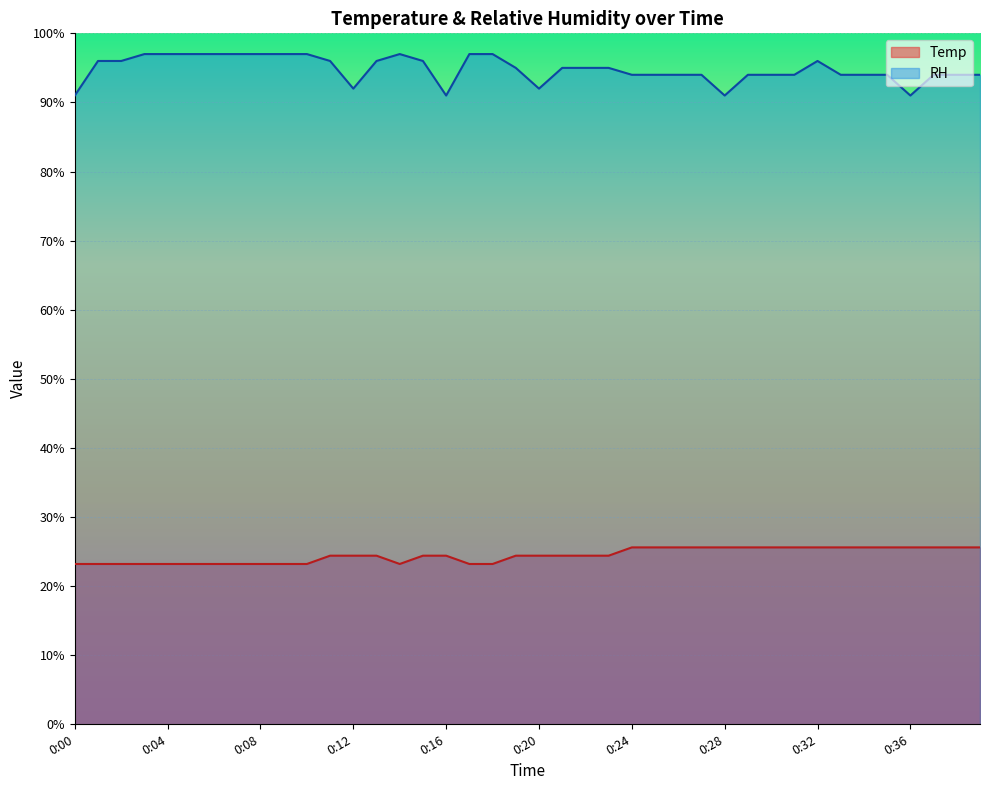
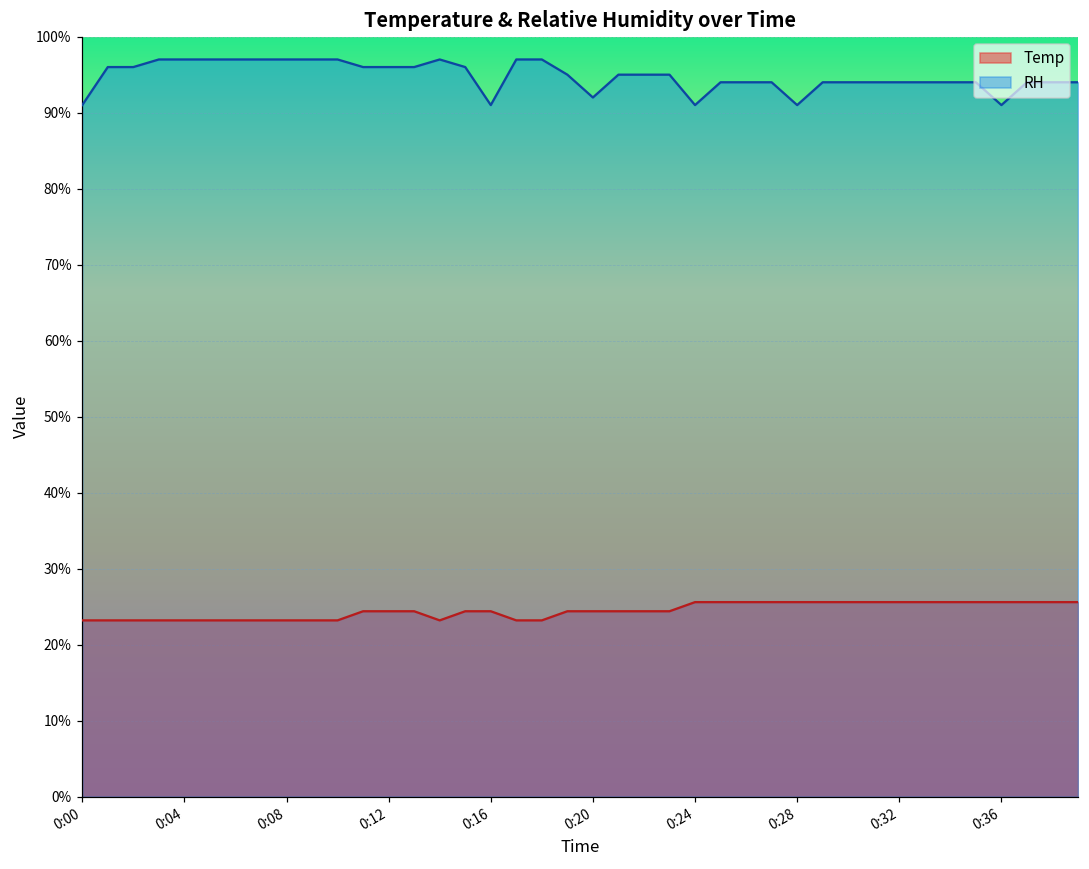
RH, 0:12: 92% -> 96%
RH, 0:24: 94% -> 91%
RH, 0:32: 96% -> 94%
